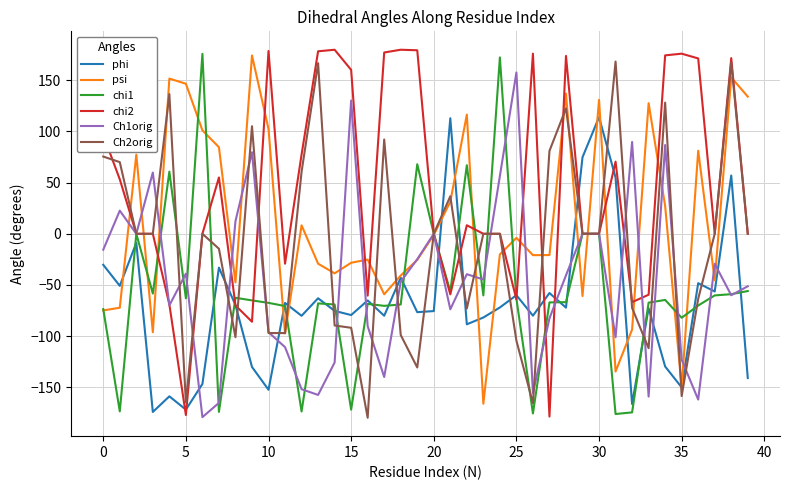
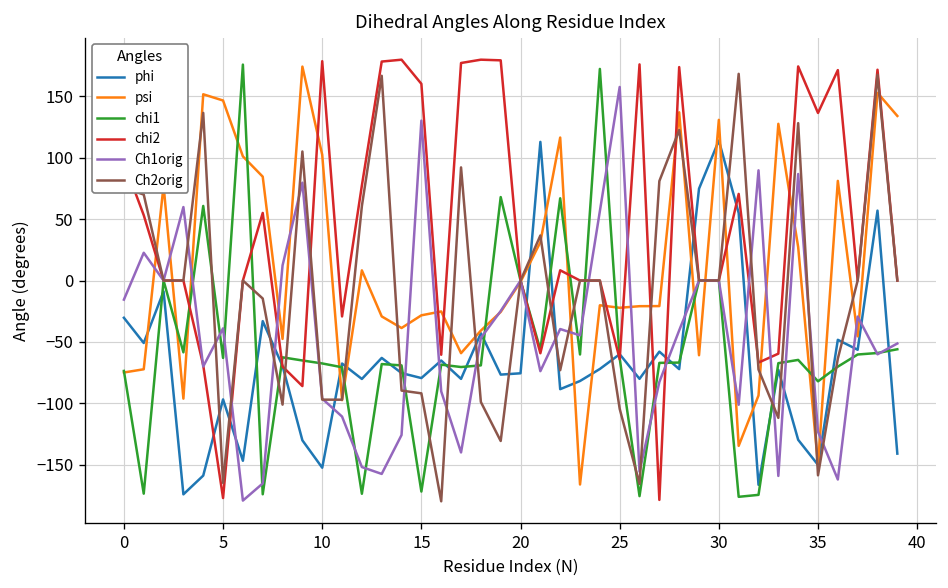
phi, 5: -172 -> -97
psi, 25: -4 -> -22
chi2, 35: 176 -> 136
